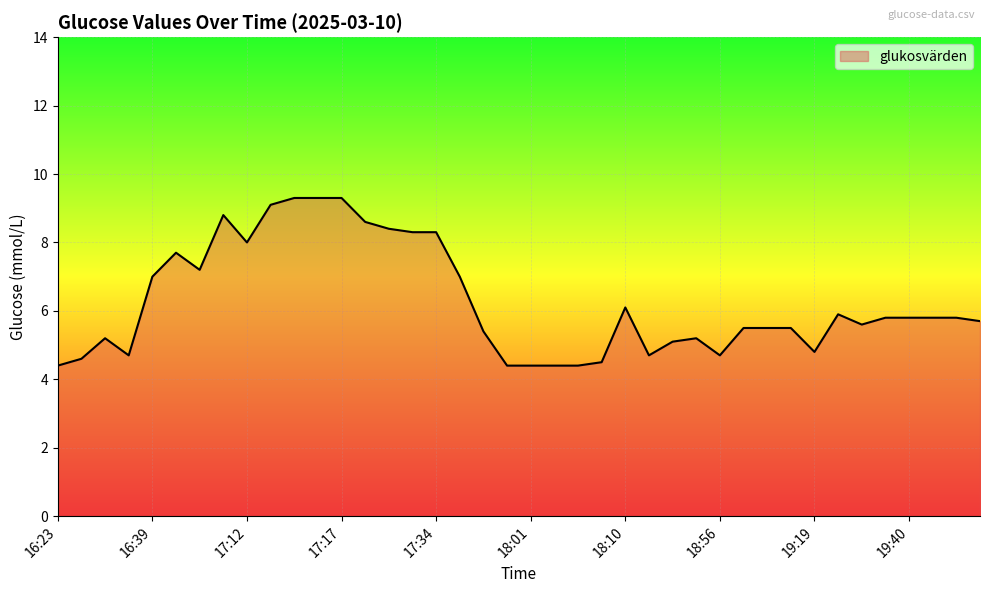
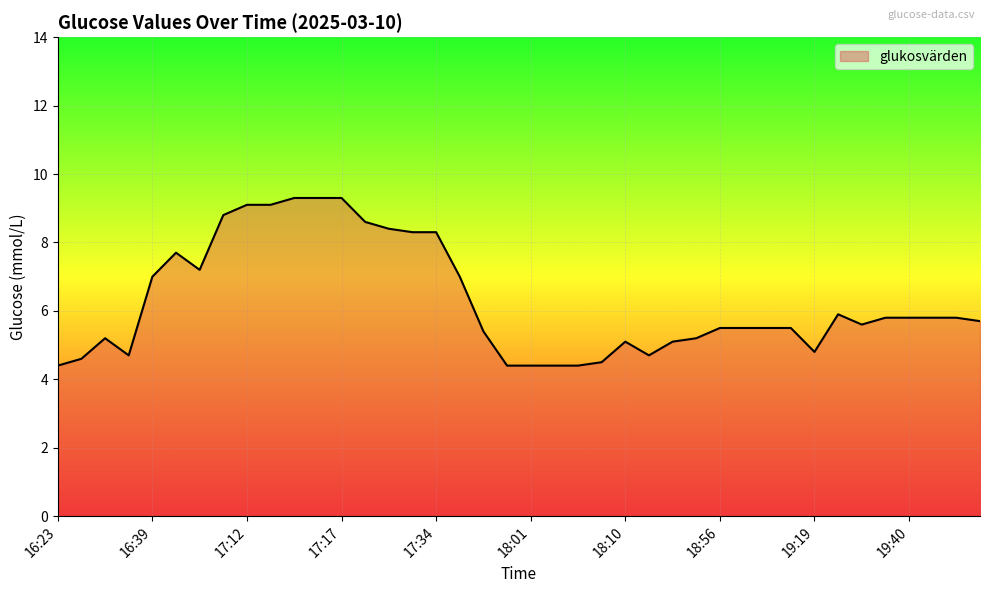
17:12: 8.0 -> 9.1
18:10: 6.1 -> 5.1
18:56: 4.7 -> 5.5
